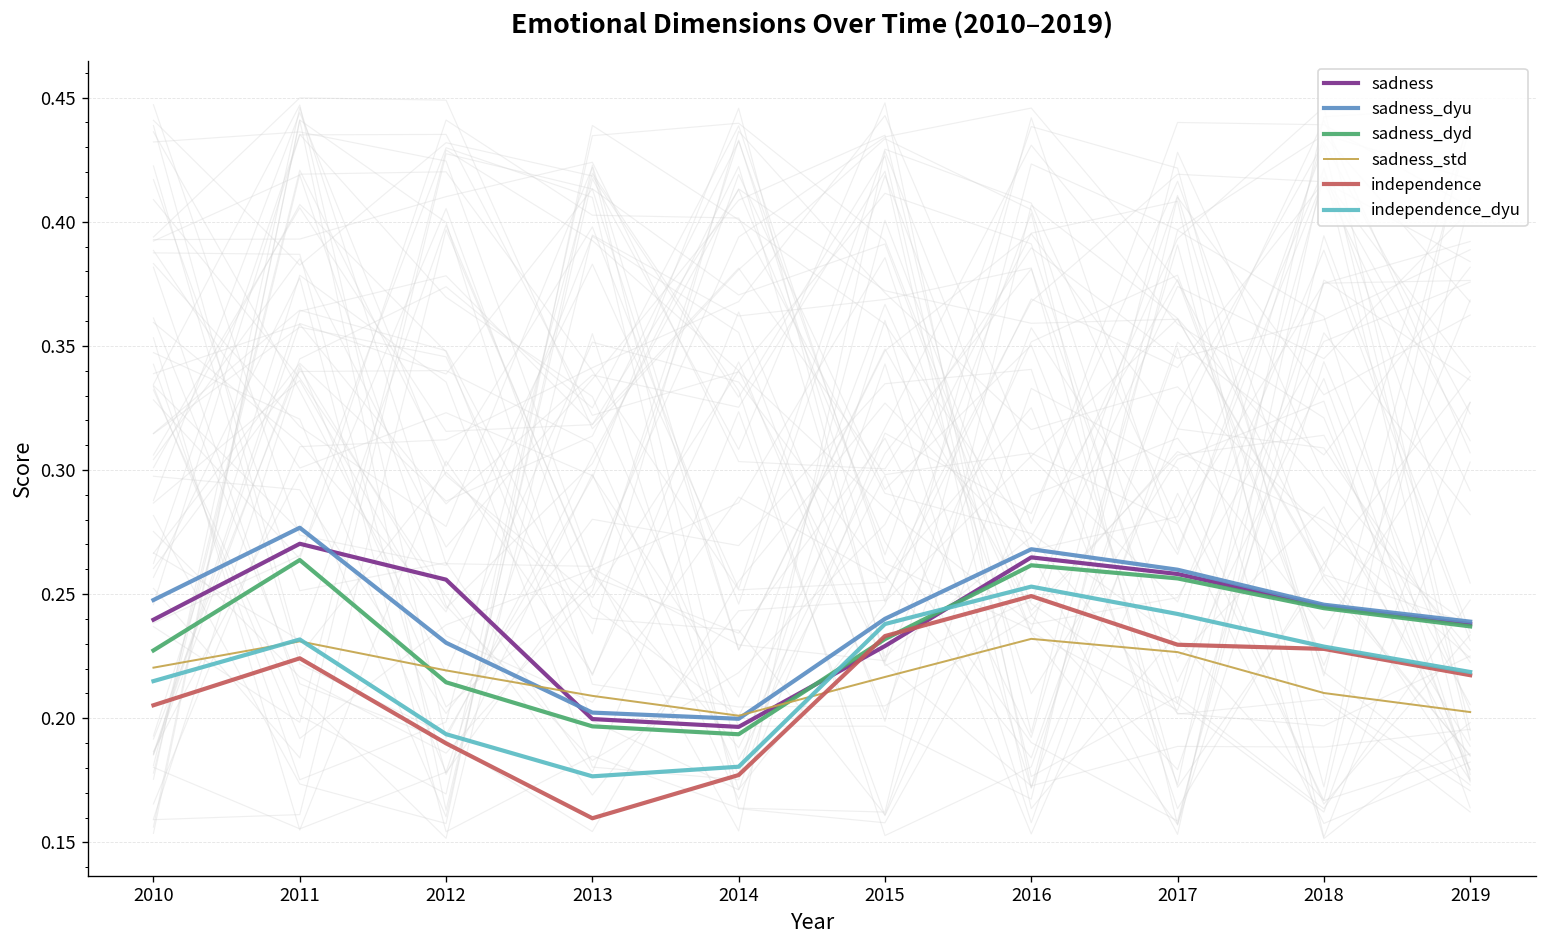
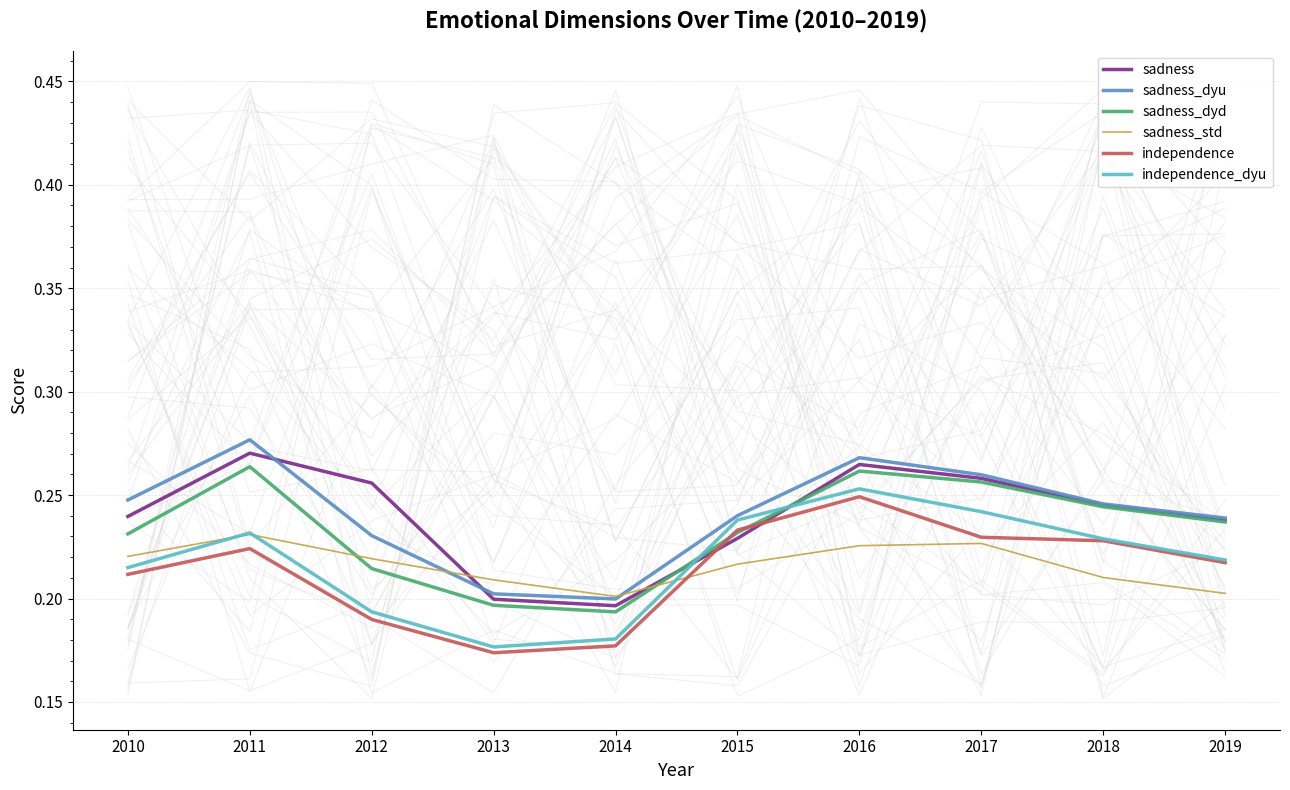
sadness_dyd, 2010: 0.227 -> 0.231
independence, 2010: 0.205 -> 0.212
independence, 2013: 0.160 -> 0.174
sadness_std, 2016: 0.232 -> 0.226
